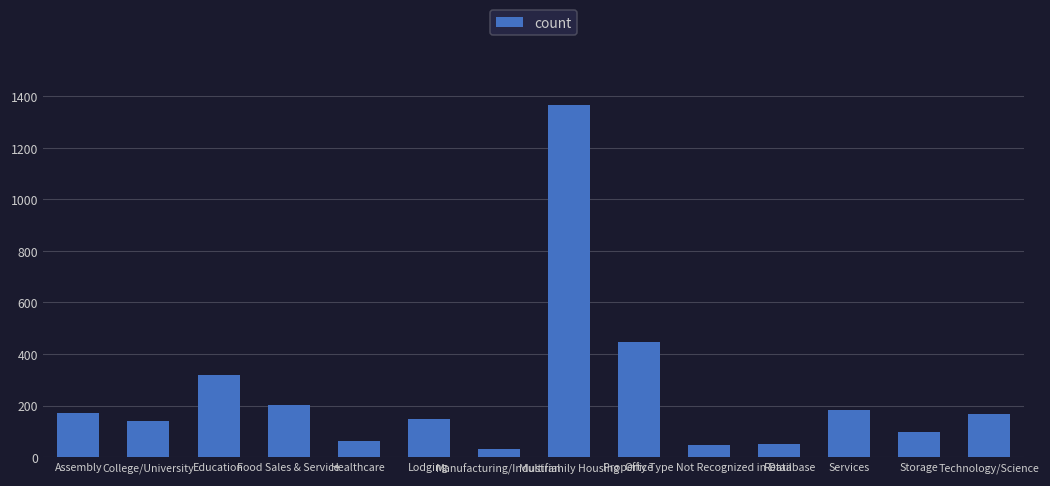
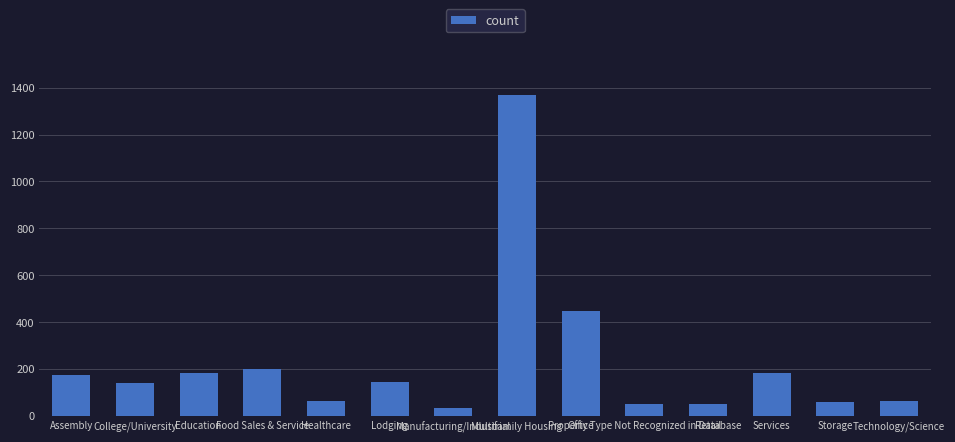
Education: 320 -> 180
Storage: 100 -> 60
Technology/Science: 170 -> 60
